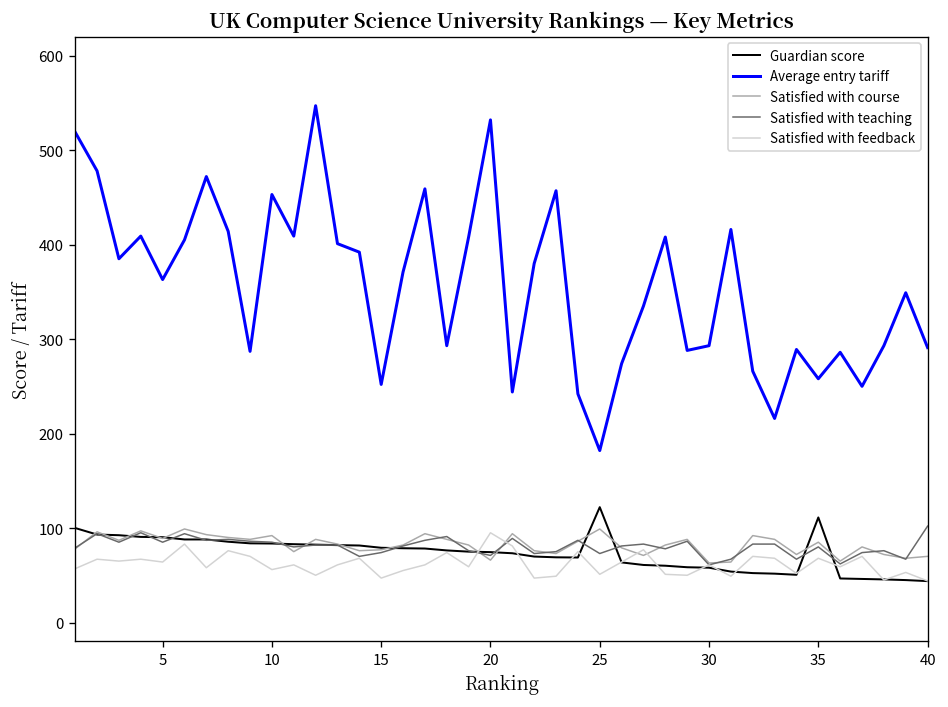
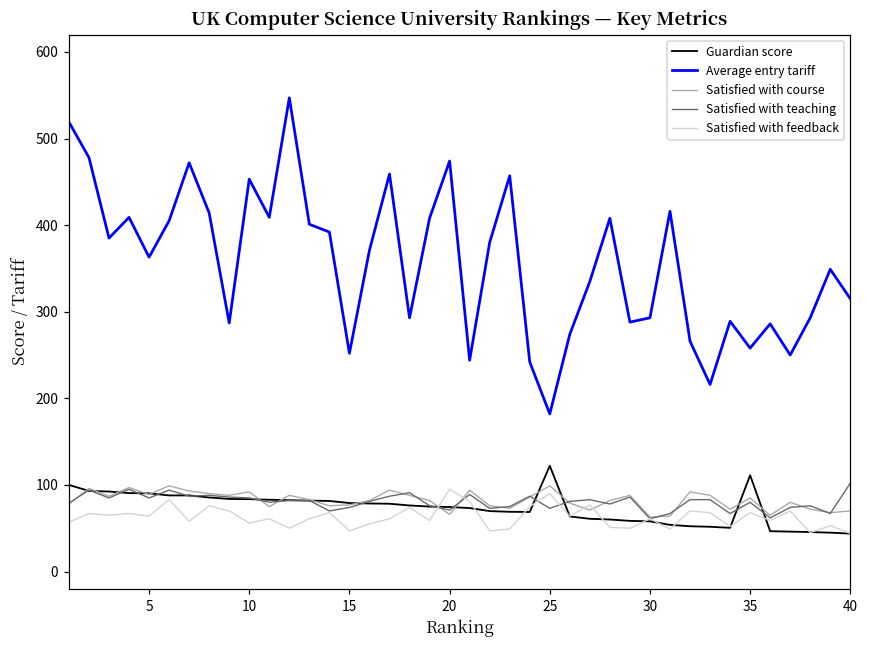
Average entry tariff, 20: 530 -> 470
Satisfied with feedback, 25: 50 -> 90
Average entry tariff, 40: 290 -> 320
